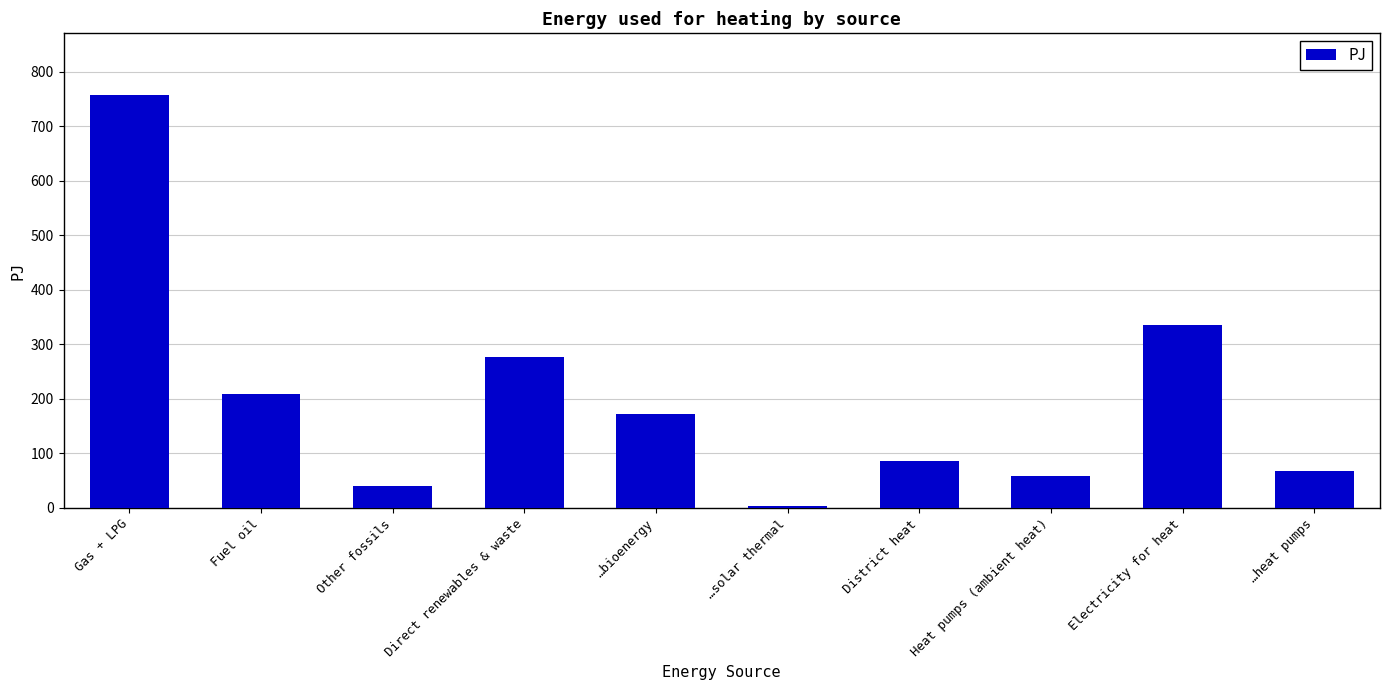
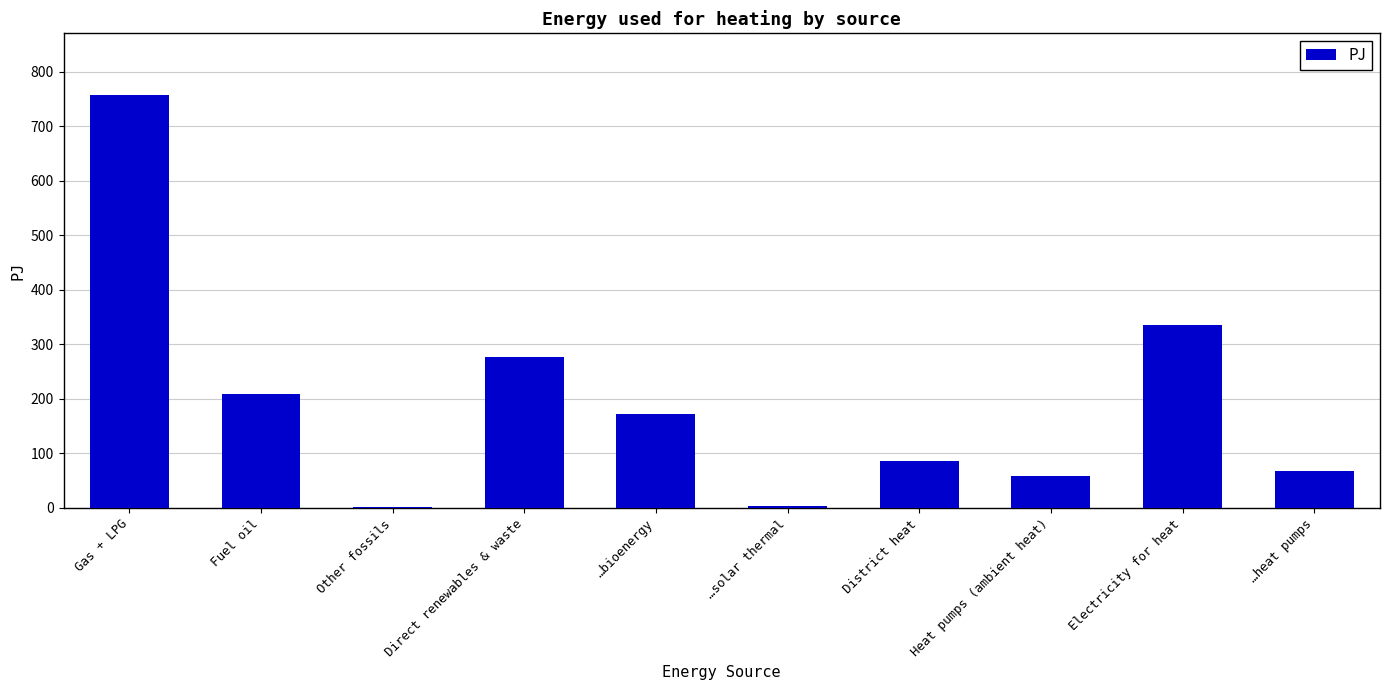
Other fossils: 40 -> 0
